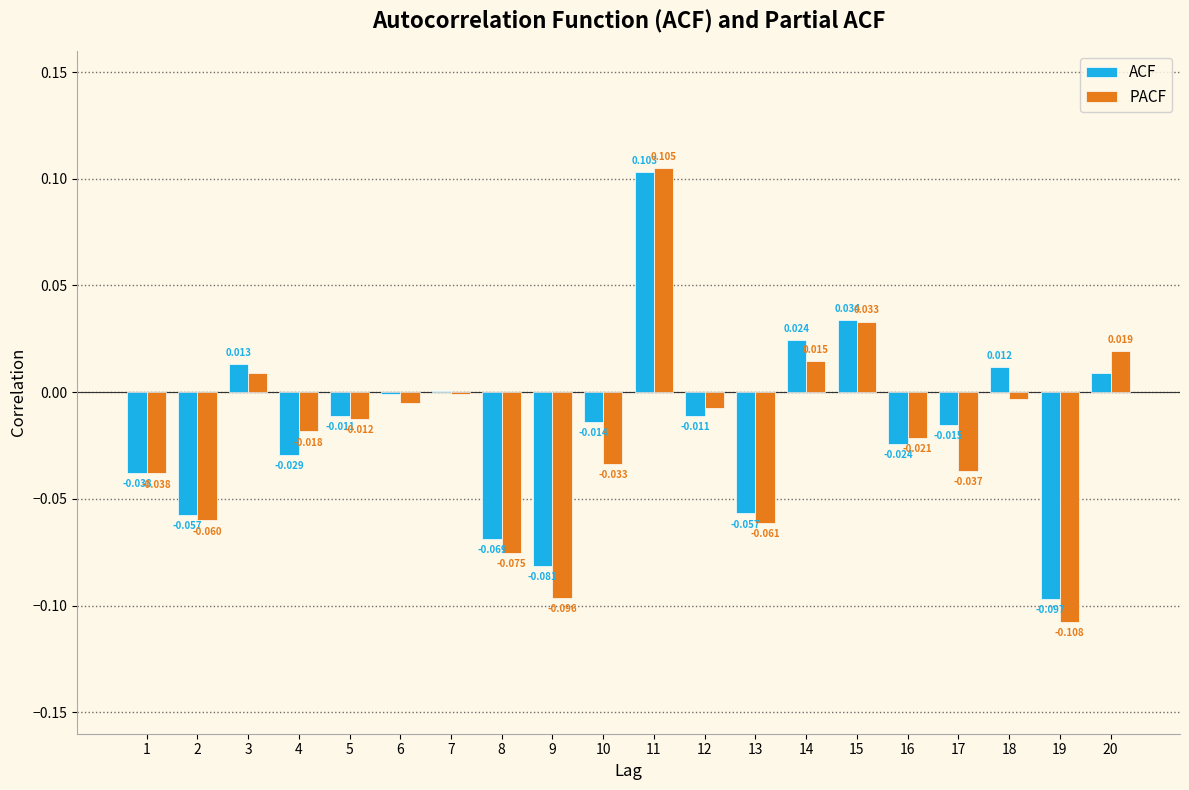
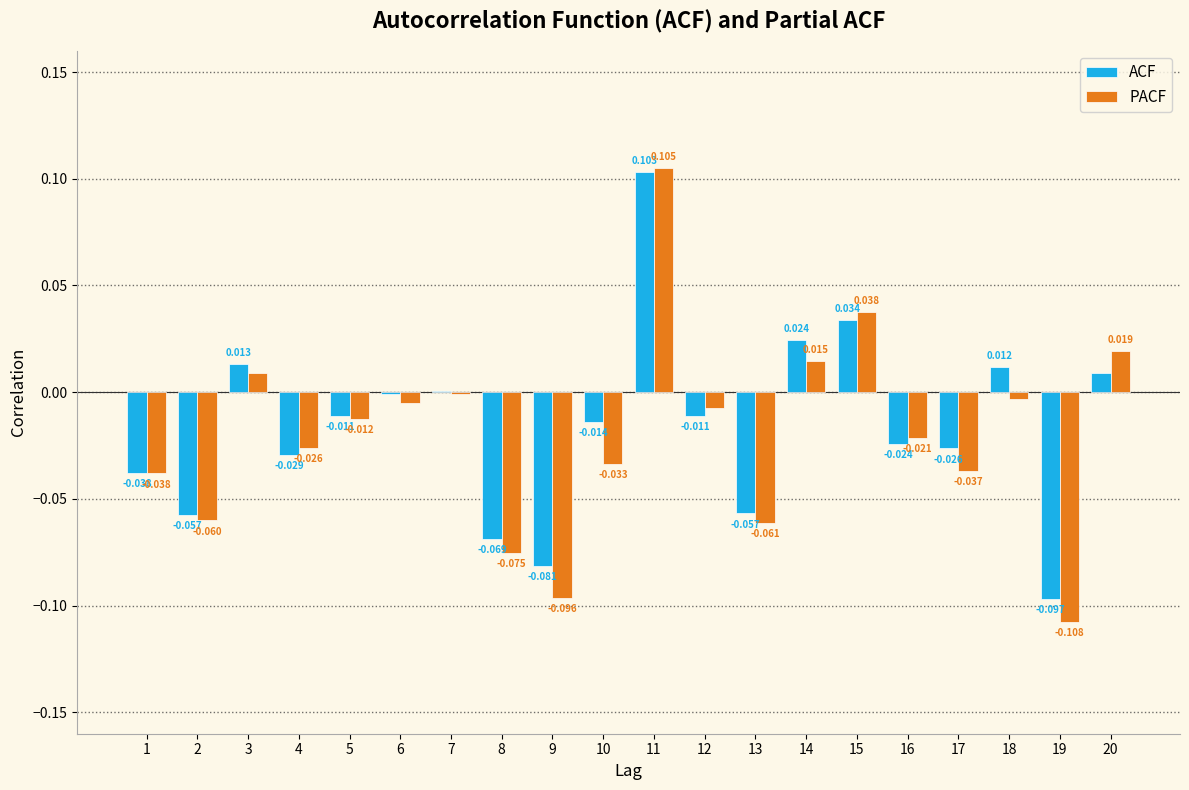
PACF, 4: -0.018 -> -0.026
PACF, 15: 0.033 -> 0.038
ACF, 17: -0.015 -> -0.026
